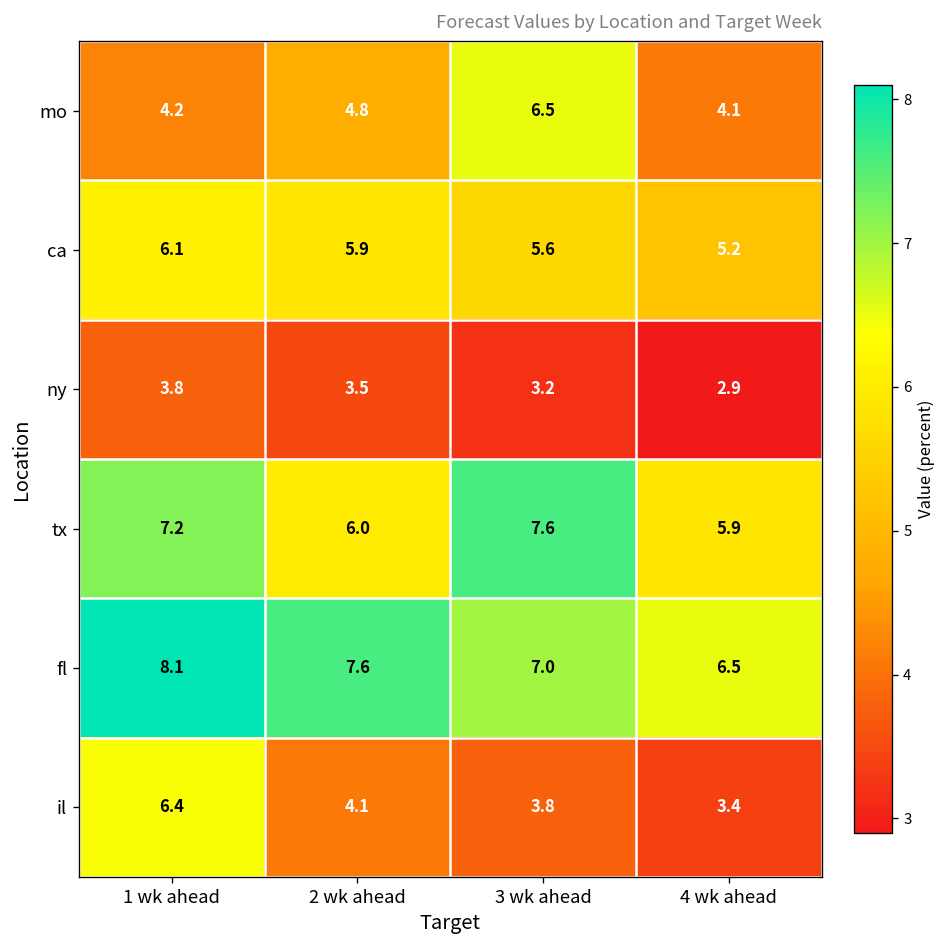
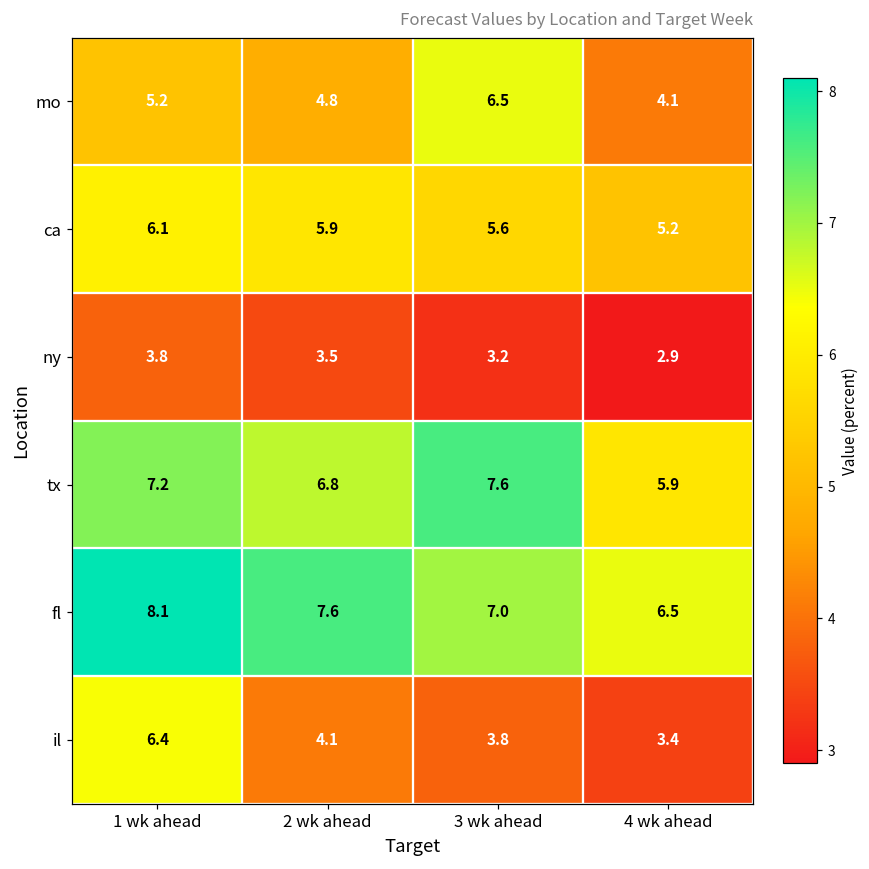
mo, 1 wk ahead: 4.2 -> 5.2
tx, 2 wk ahead: 6.0 -> 6.8
